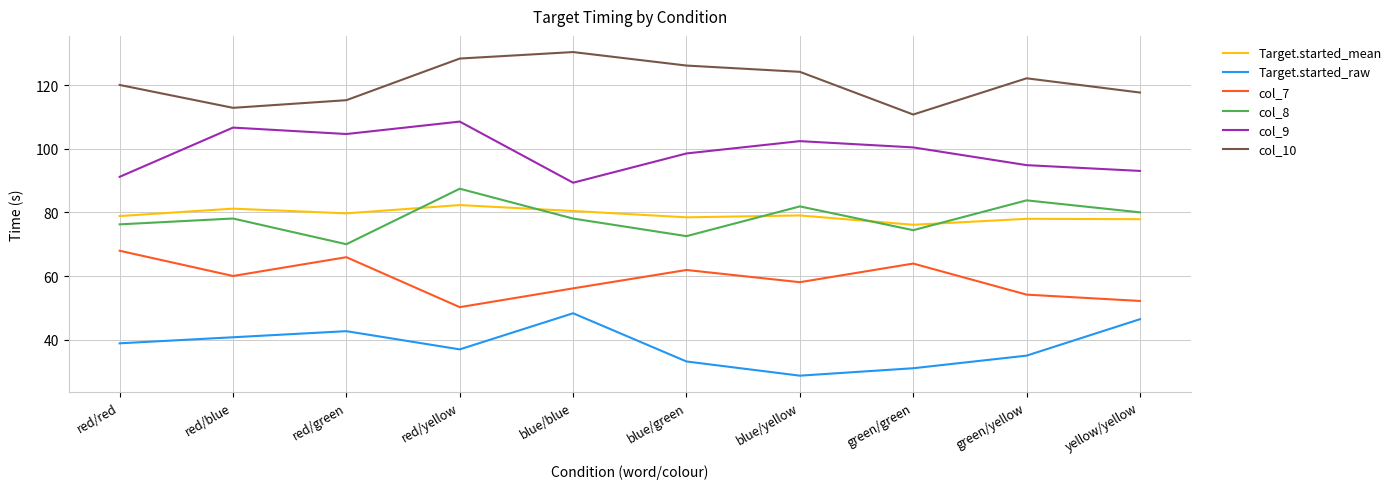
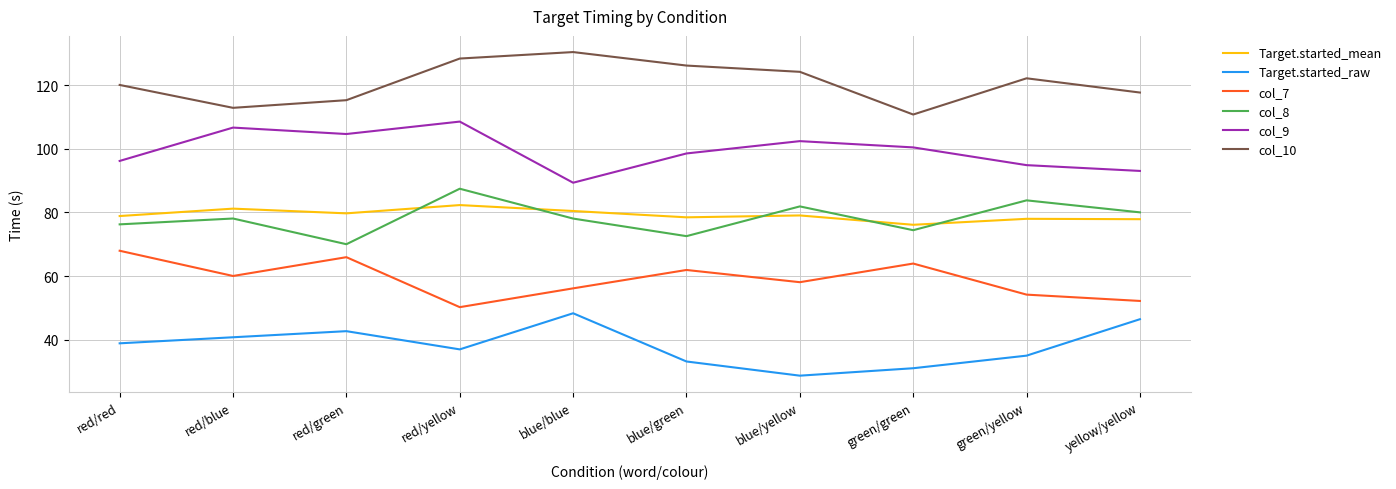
col_9, red/red: 91 -> 96
